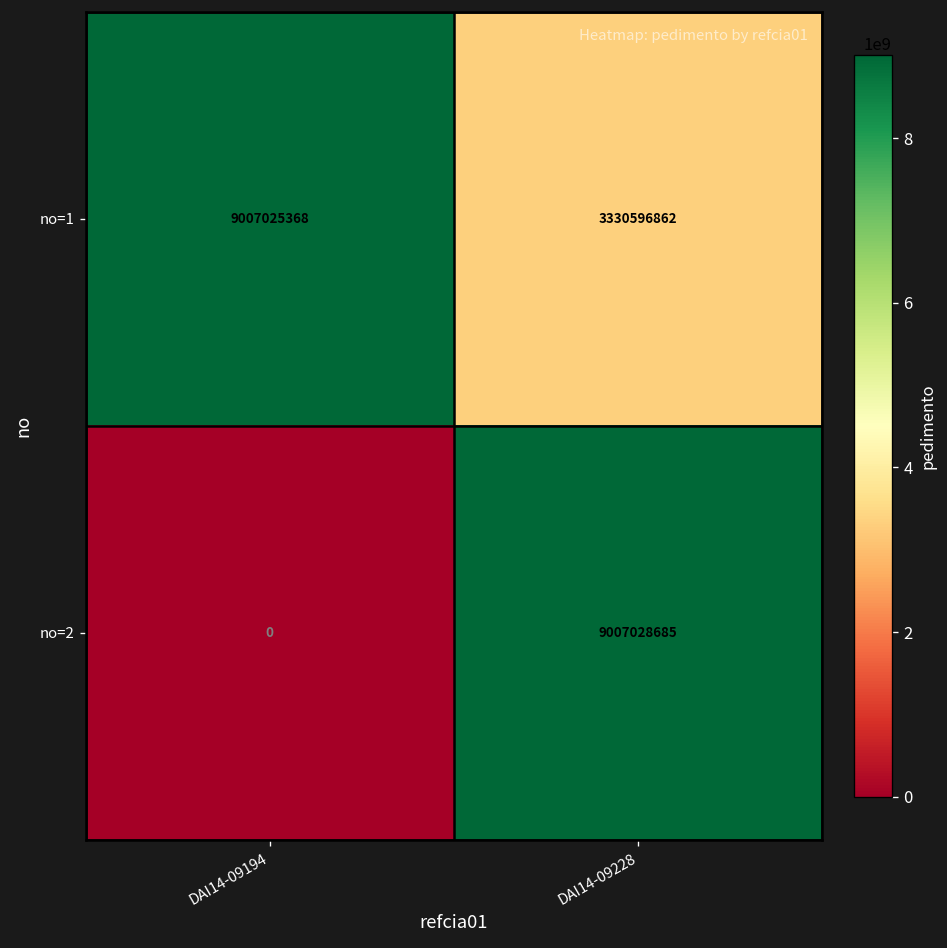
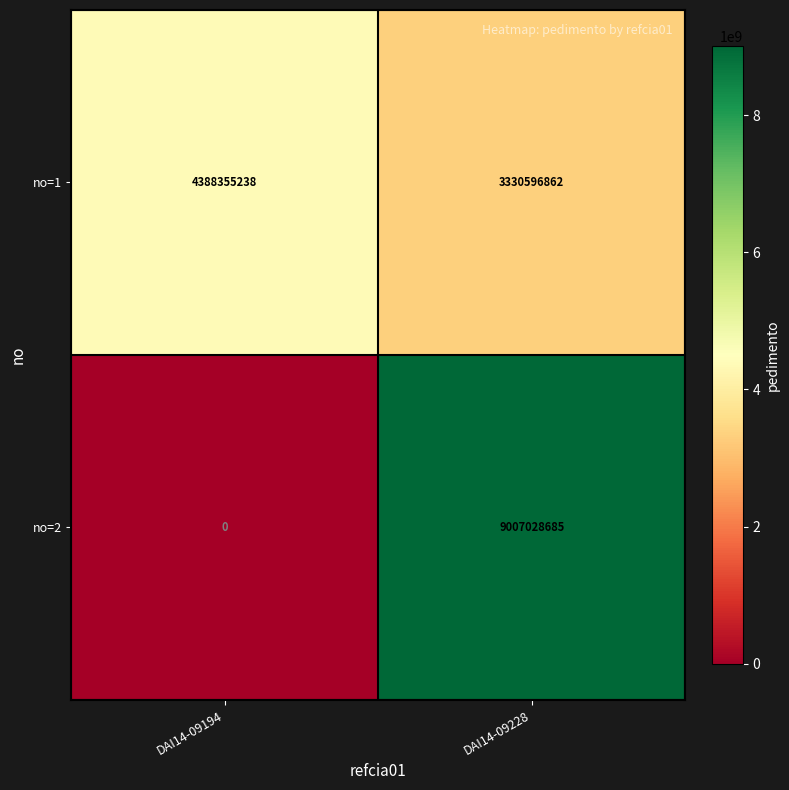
no=1, DAI14-09194: 9007025368 -> 4388355238
